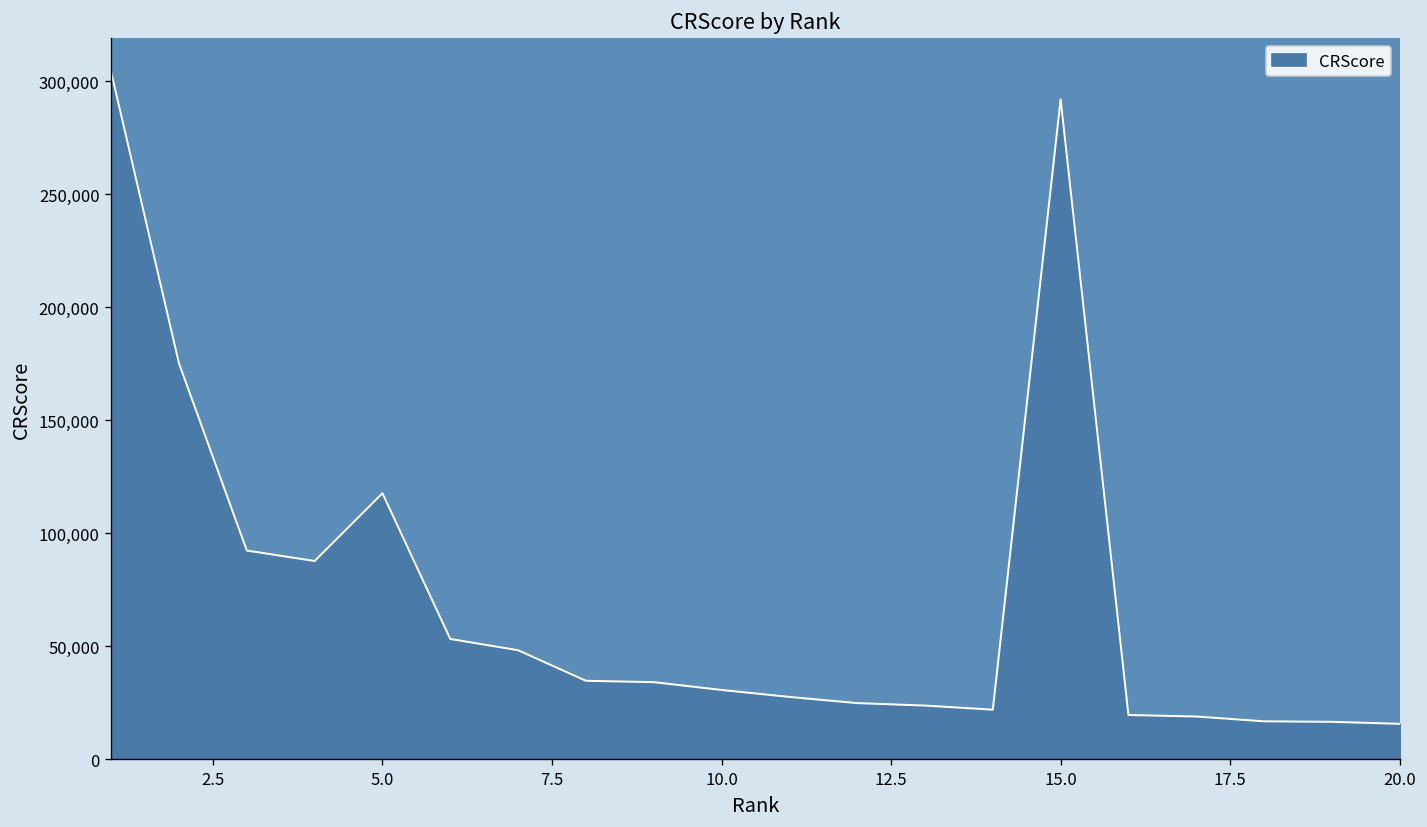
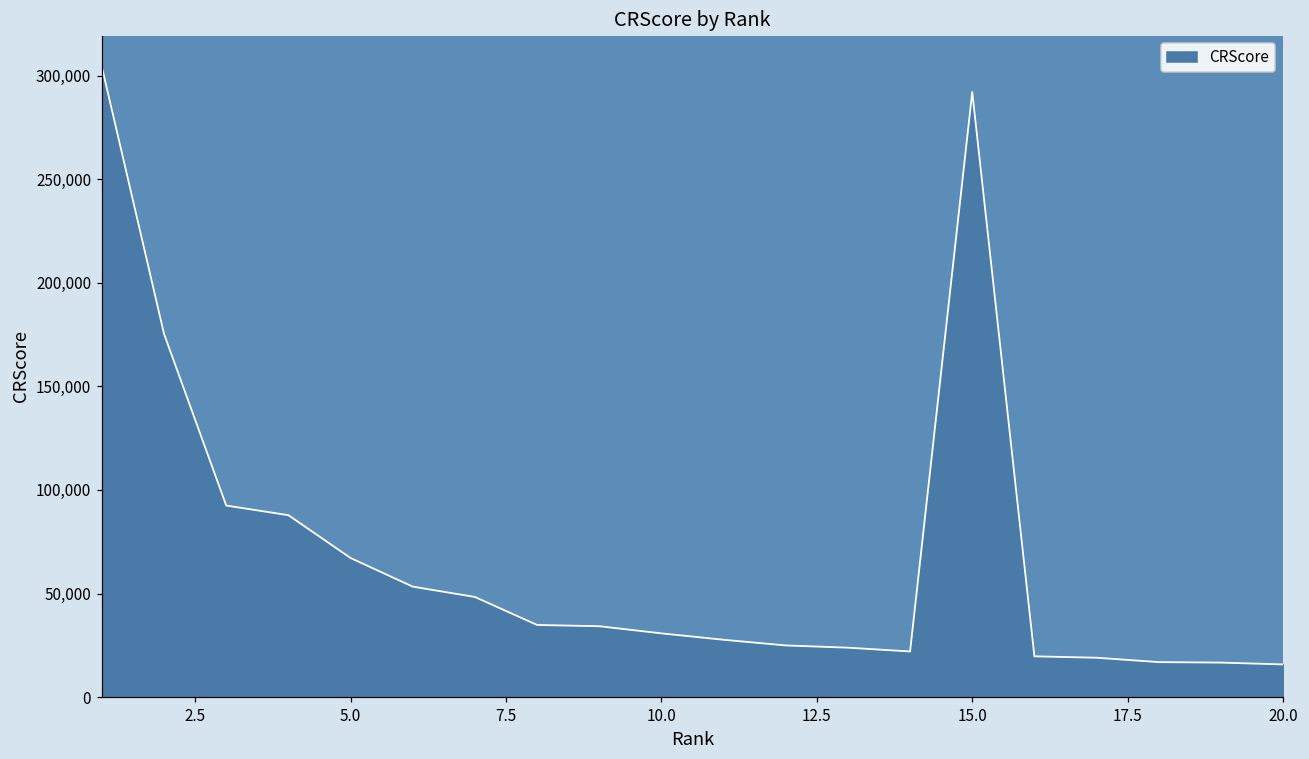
5.0: 118,000 -> 67,000
